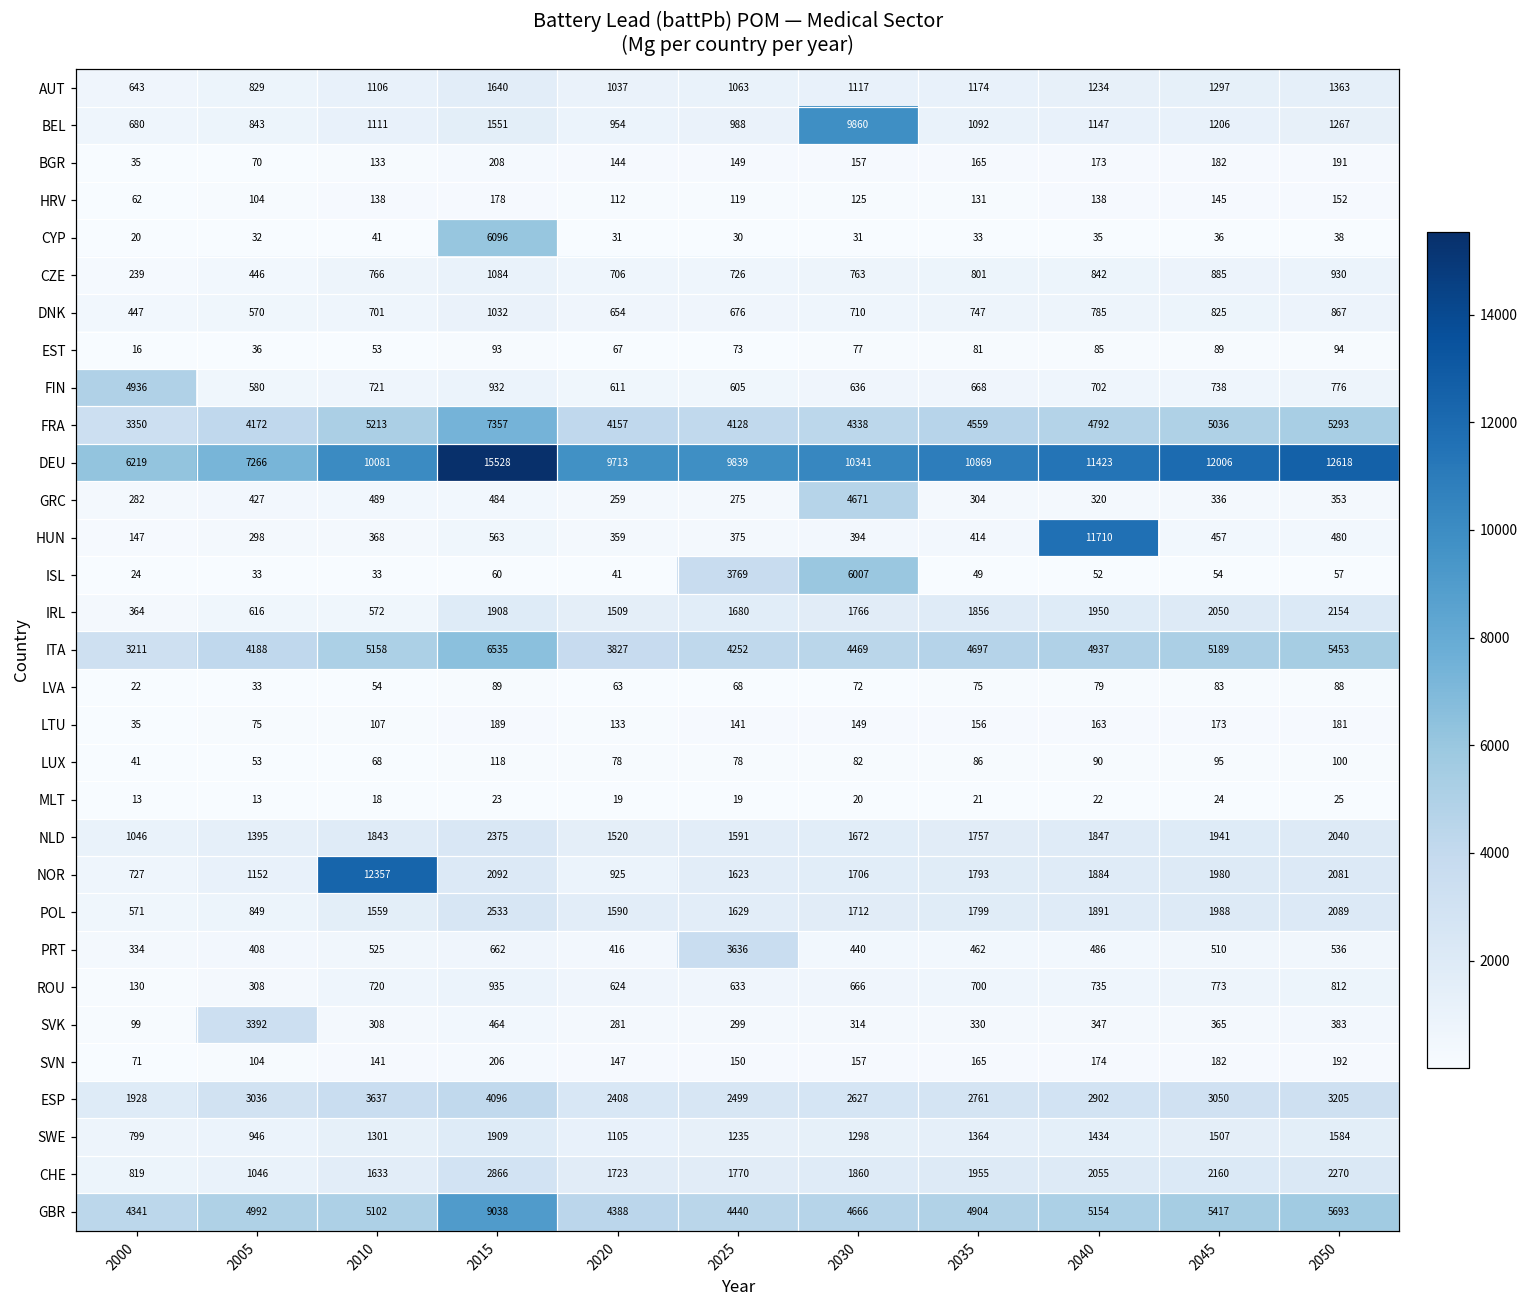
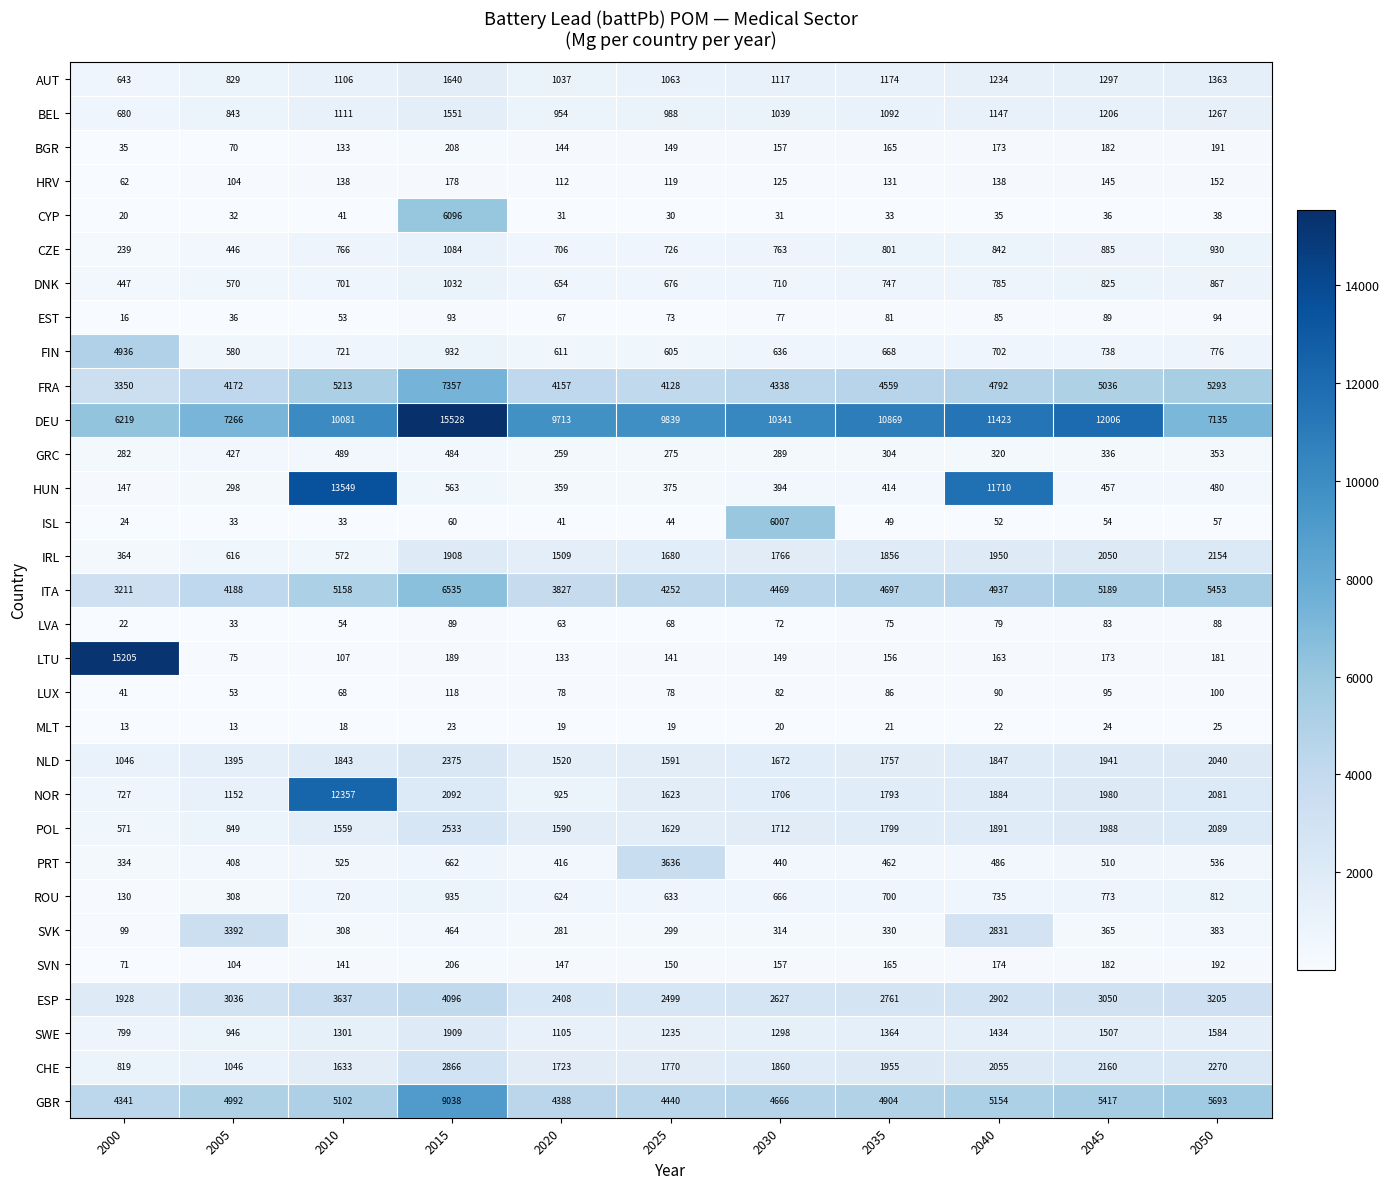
BEL, 2030: 9860 -> 1039
DEU, 2050: 12618 -> 7135
GRC, 2030: 4671 -> 289
HUN, 2010: 368 -> 13549
ISL, 2025: 3769 -> 44
LTU, 2000: 35 -> 15205
SVK, 2040: 347 -> 2831
